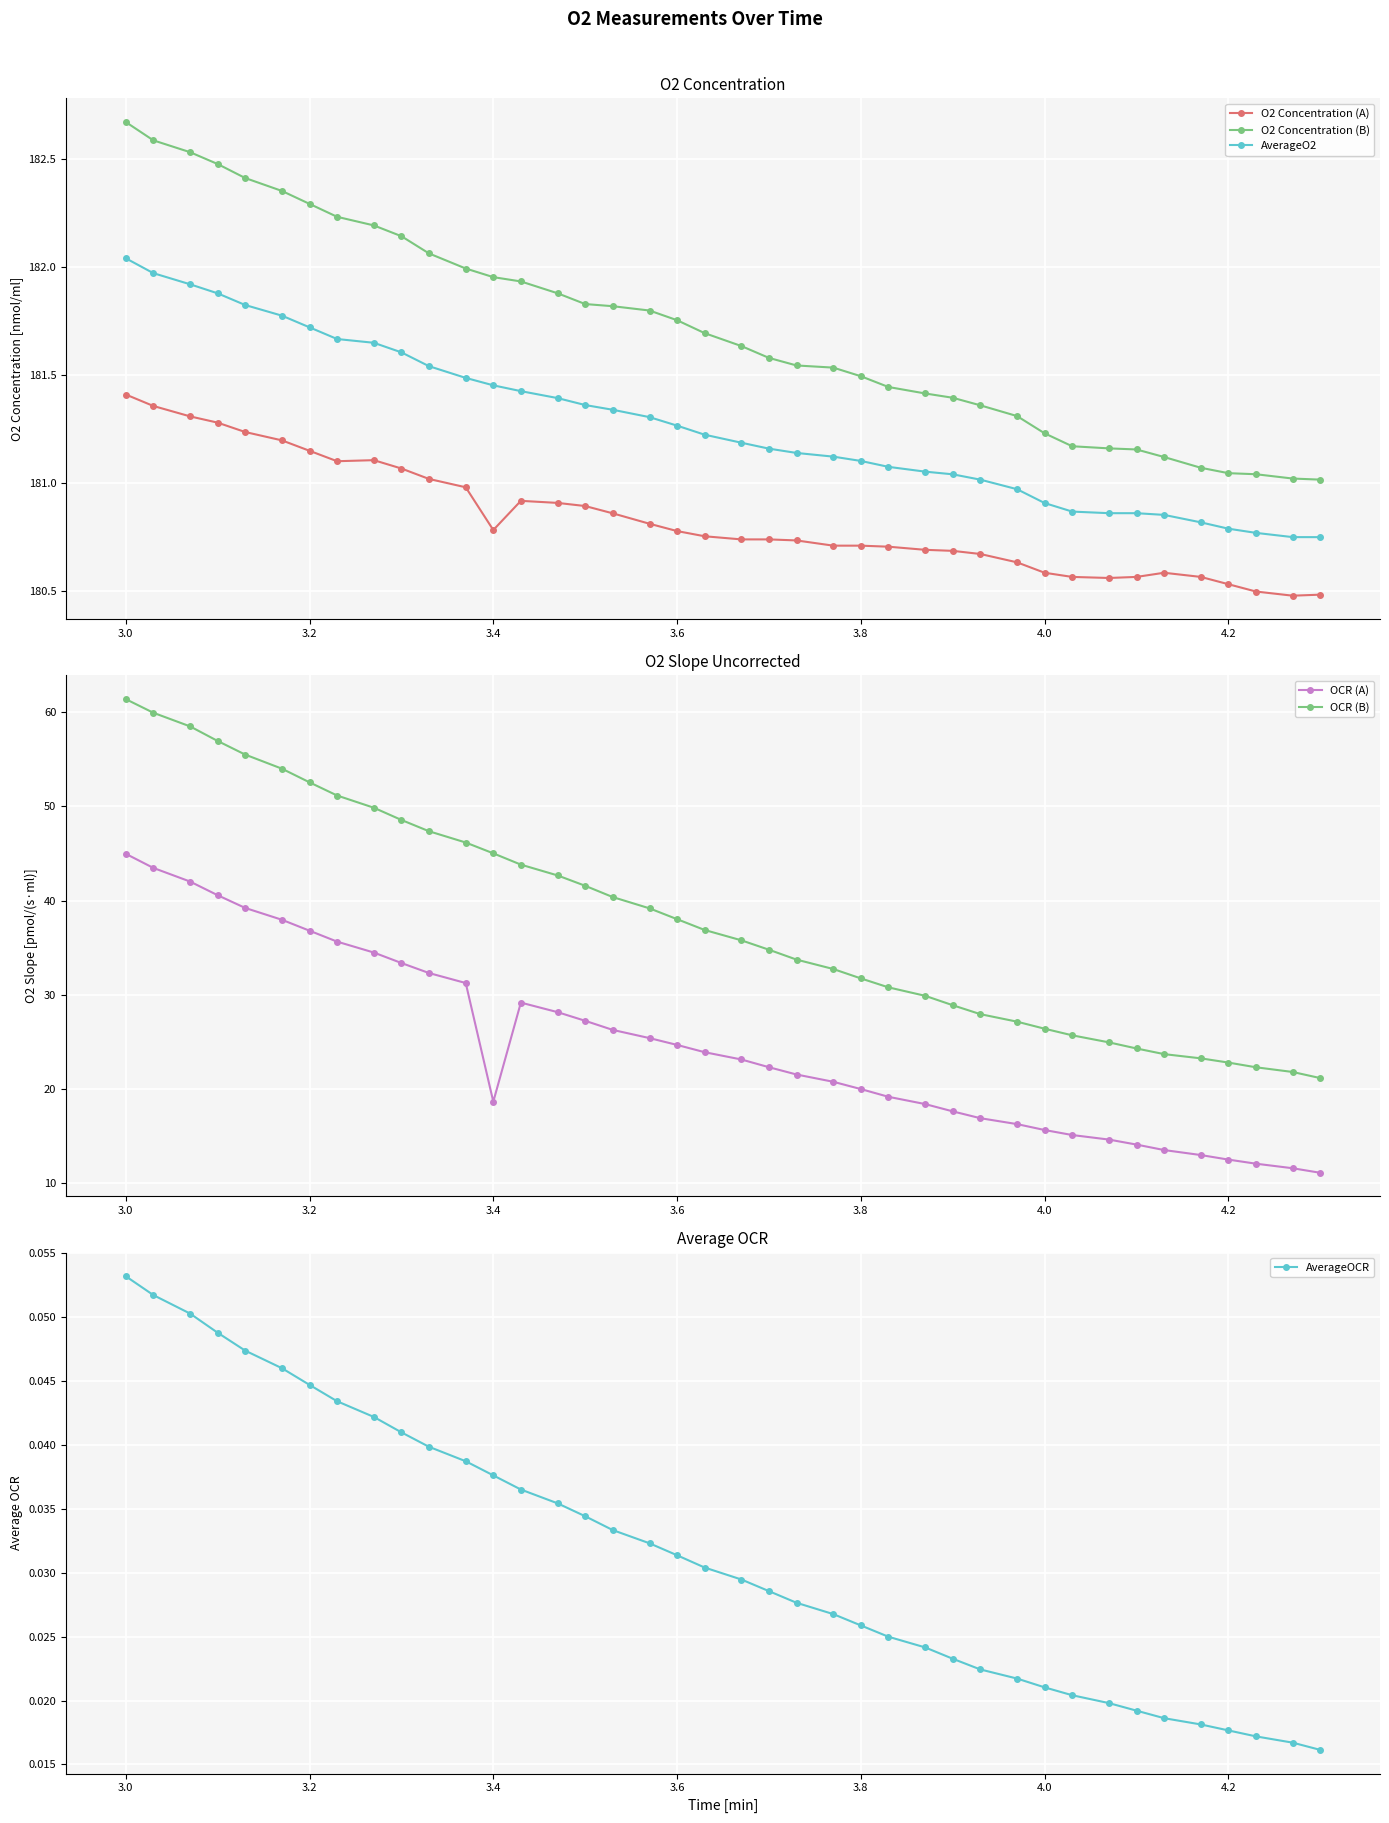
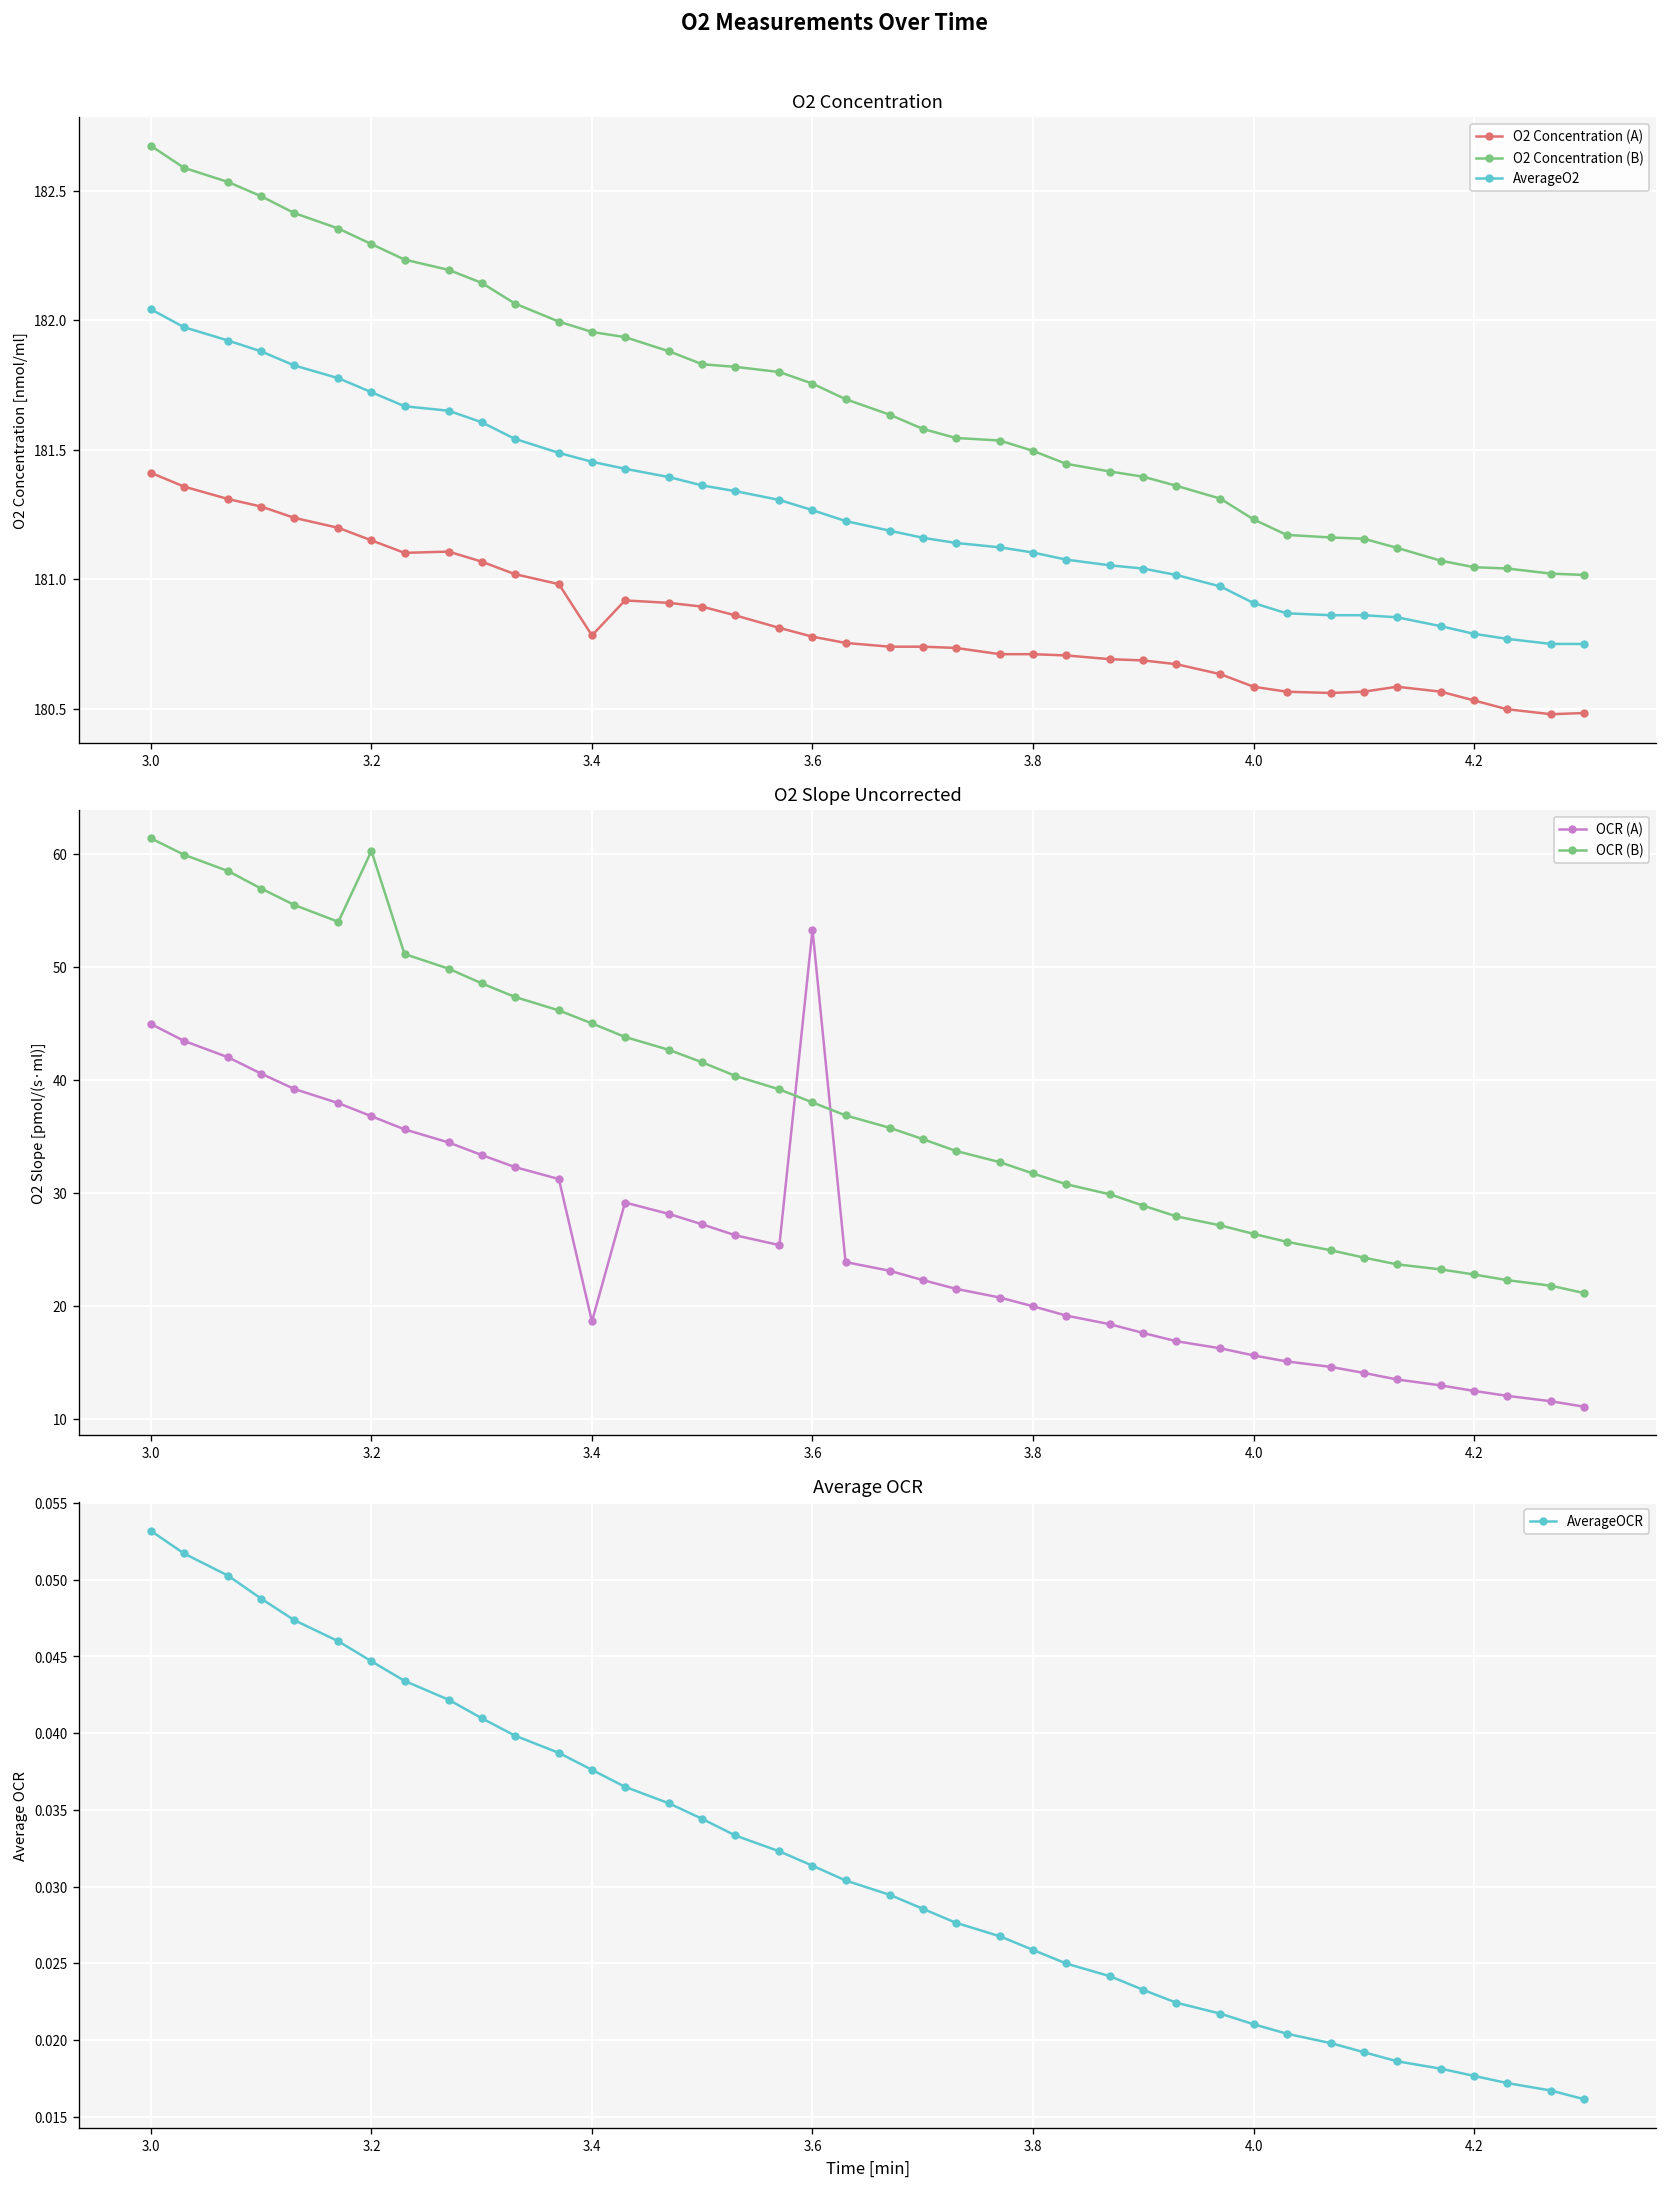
O2 Slope Uncorrected, OCR (B), 3.2: 53 -> 60
O2 Slope Uncorrected, OCR (A), 3.6: 25 -> 53
